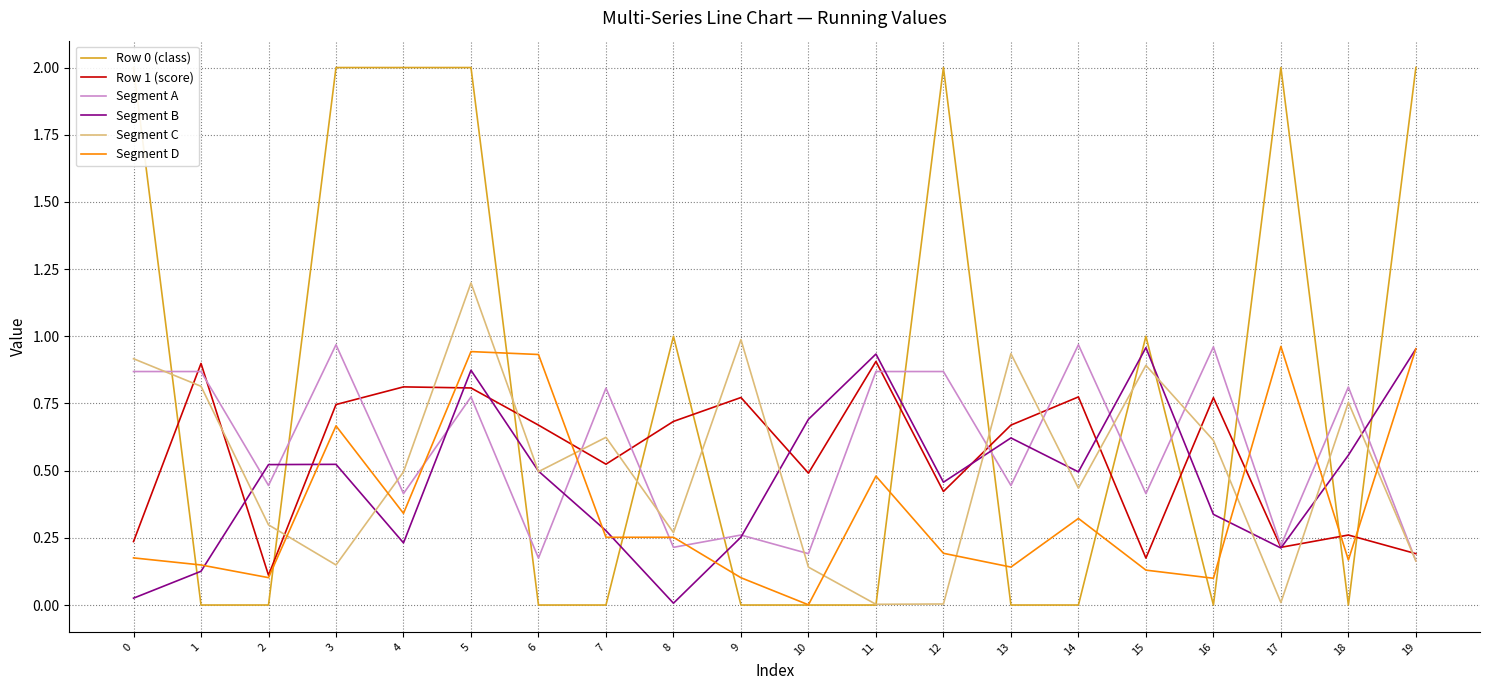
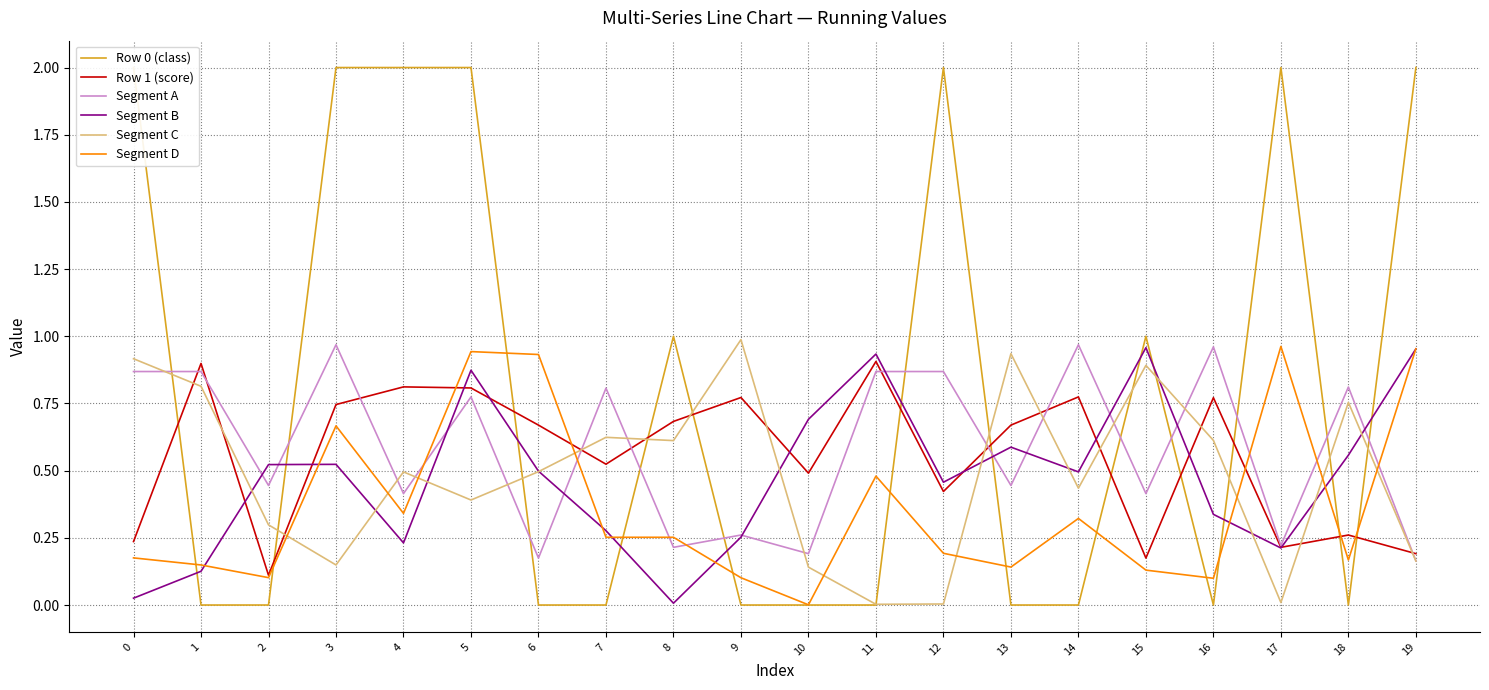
Segment C, 5: 1.20 -> 0.39
Segment C, 8: 0.27 -> 0.61
Segment B, 13: 0.62 -> 0.59
